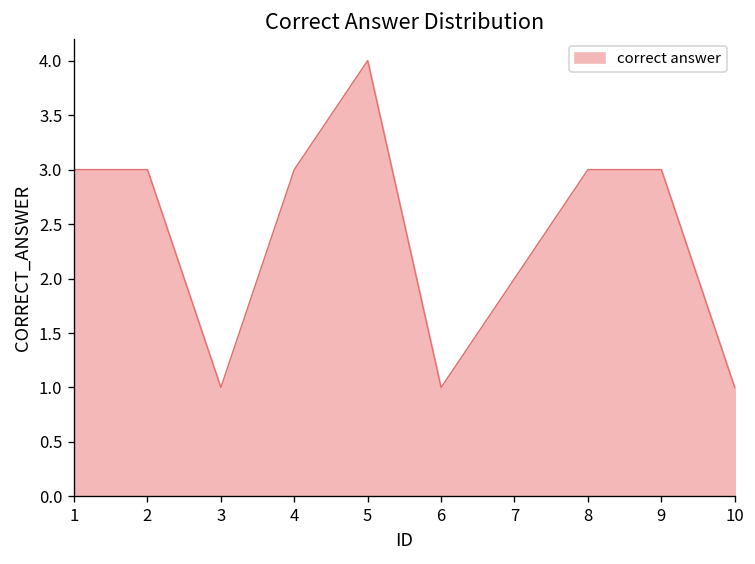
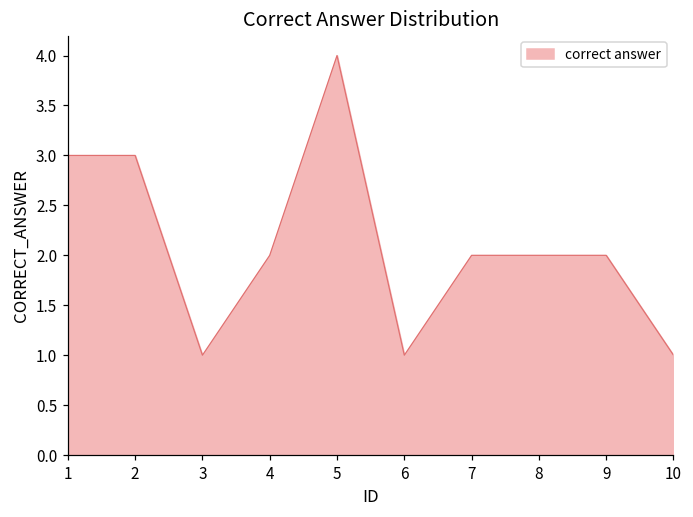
4: 3 -> 2
8: 3 -> 2
9: 3 -> 2
